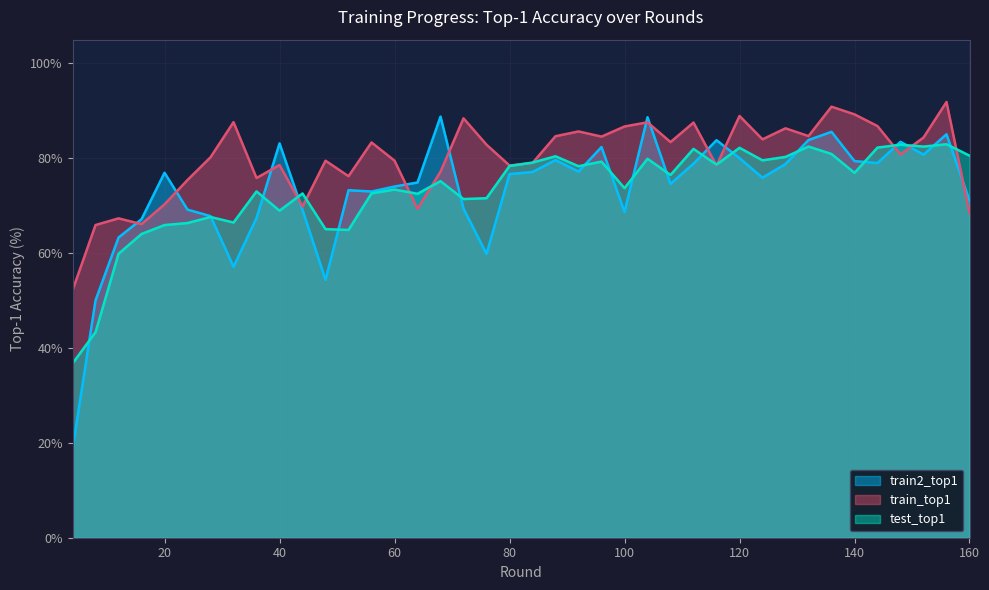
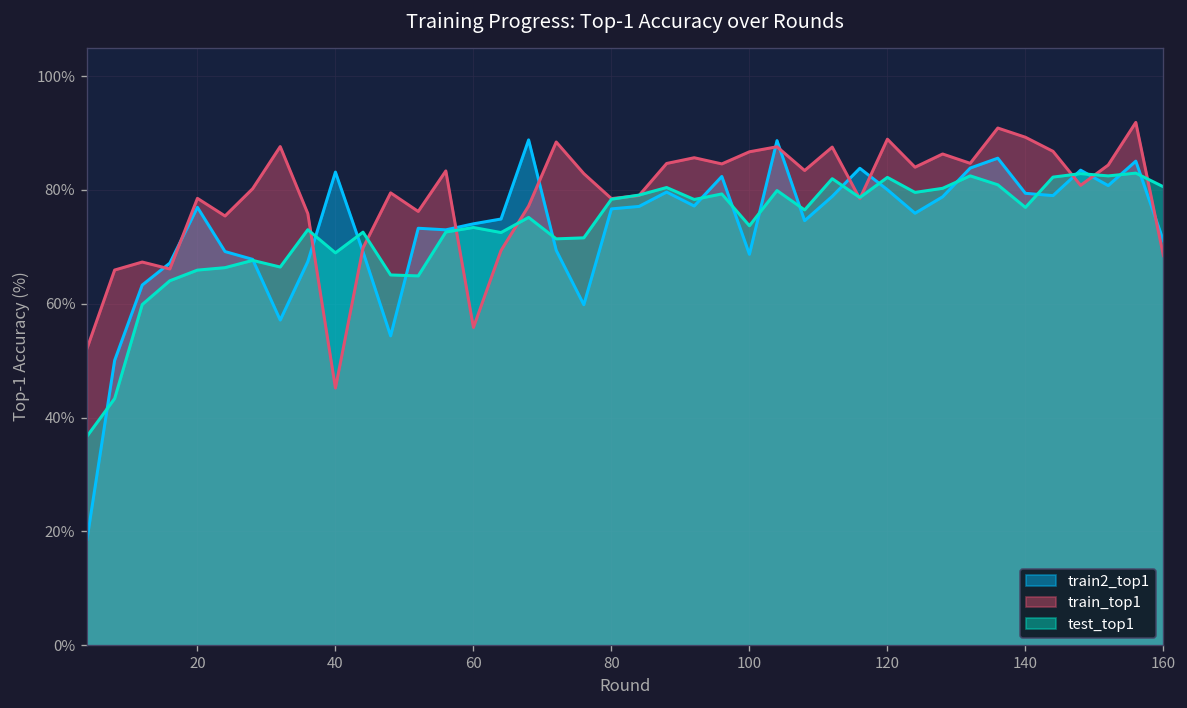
train_top1, 20: 70% -> 79%
train_top1, 40: 79% -> 45%
train_top1, 60: 79% -> 56%
